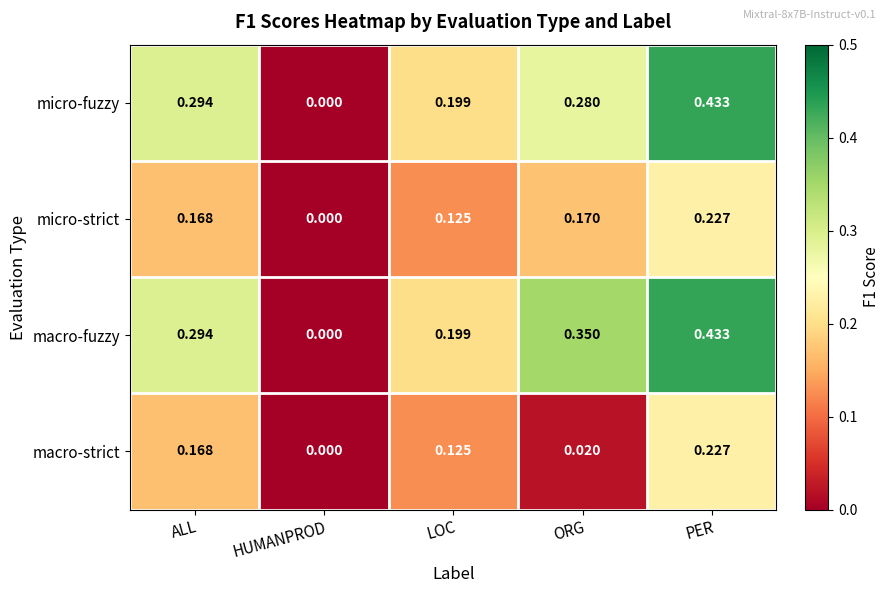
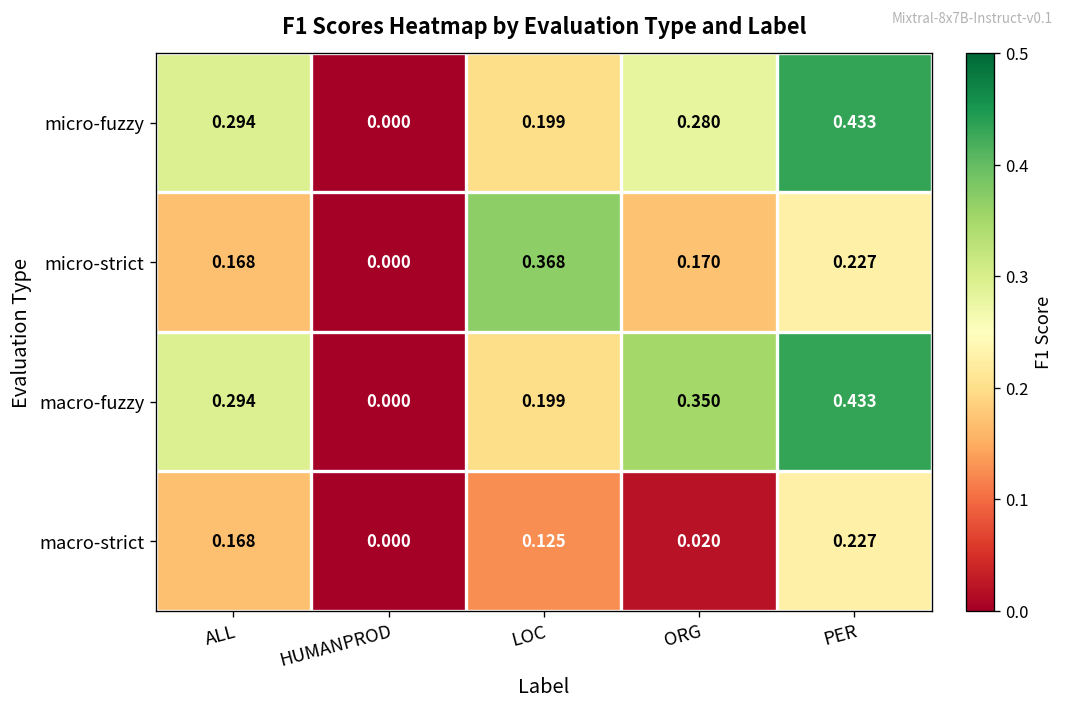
micro-strict, LOC: 0.125 -> 0.368
